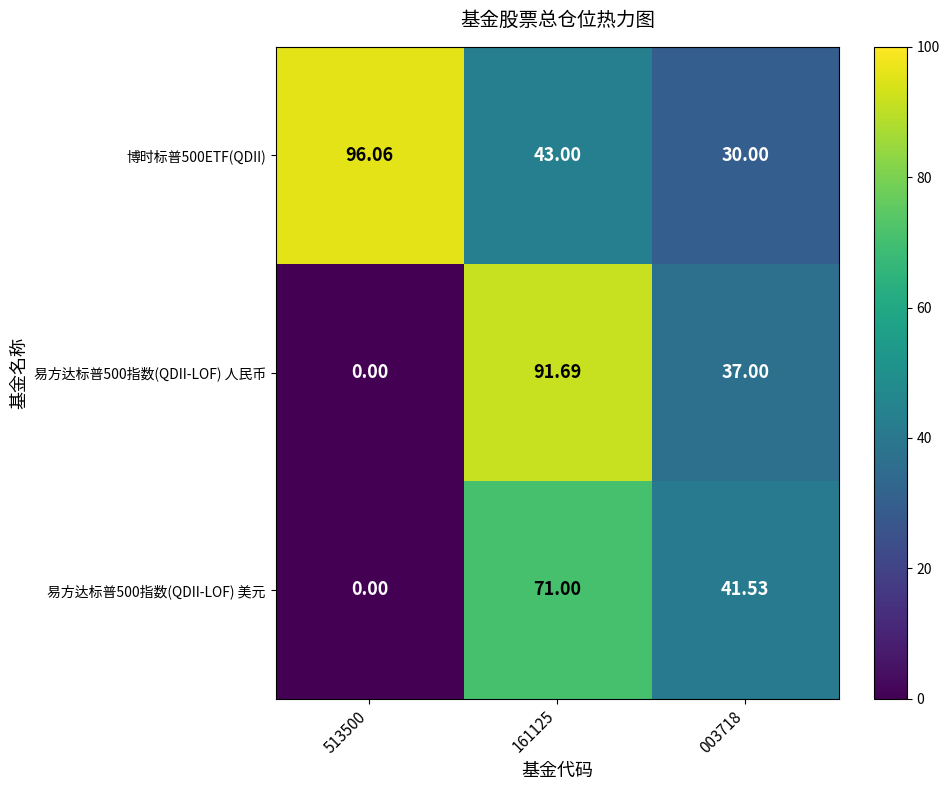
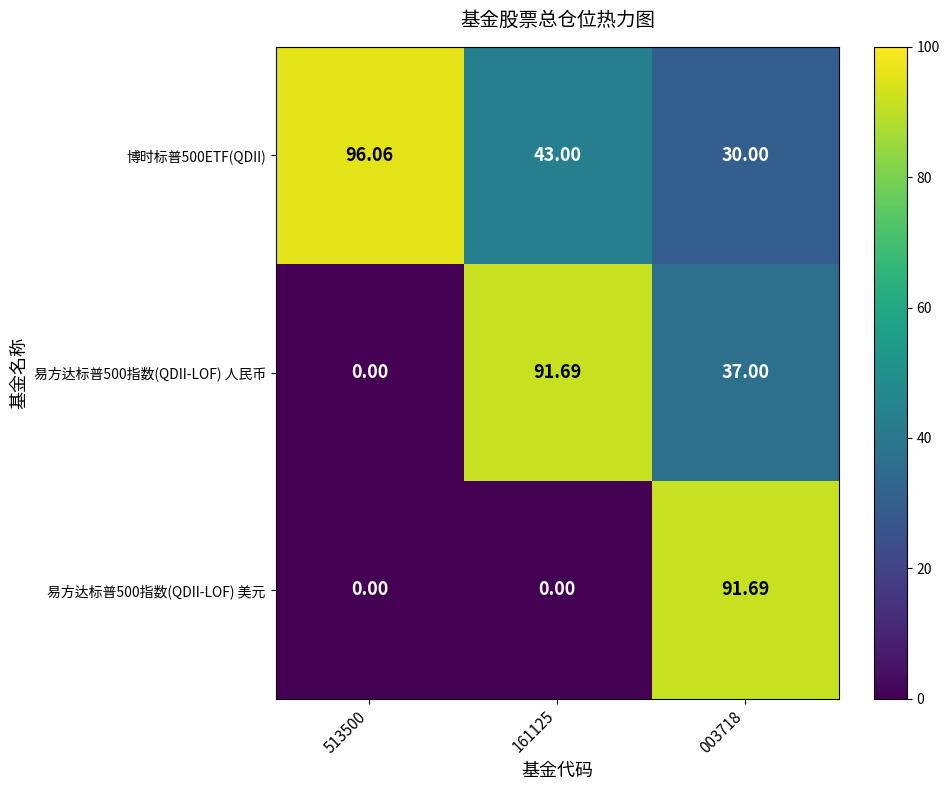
易方达标普500指数(QDII-LOF) 美元, 161125: 71.00 -> 0.00
易方达标普500指数(QDII-LOF) 美元, 003718: 41.53 -> 91.69
